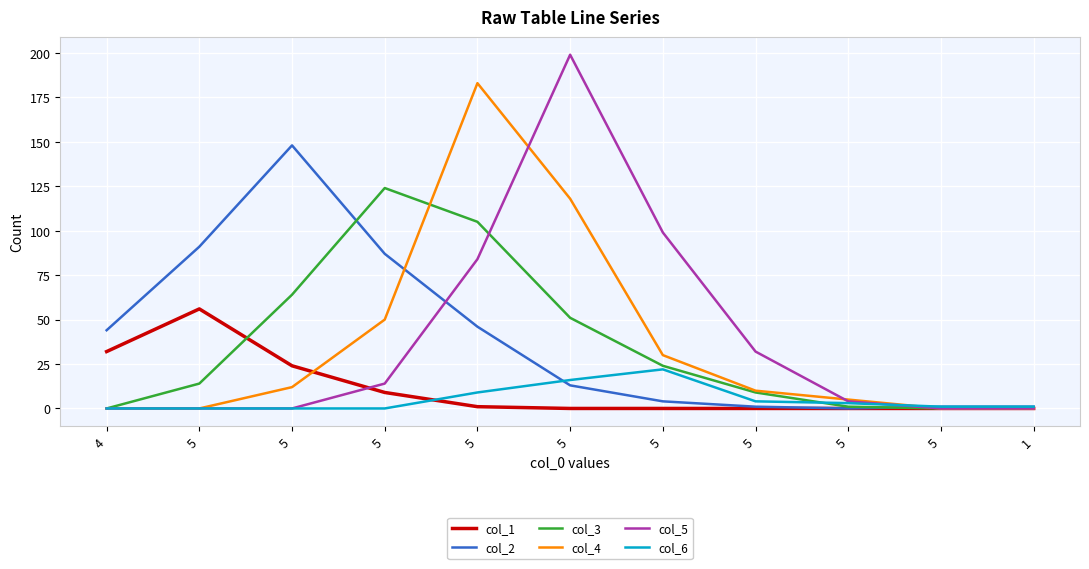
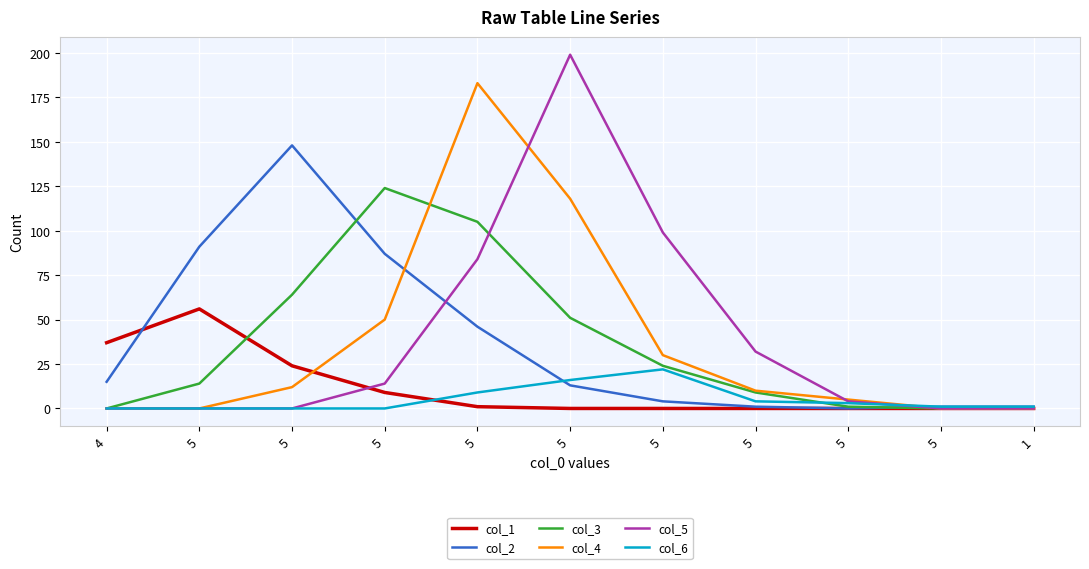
col_1, 4: 32 -> 37
col_2, 4: 44 -> 15
